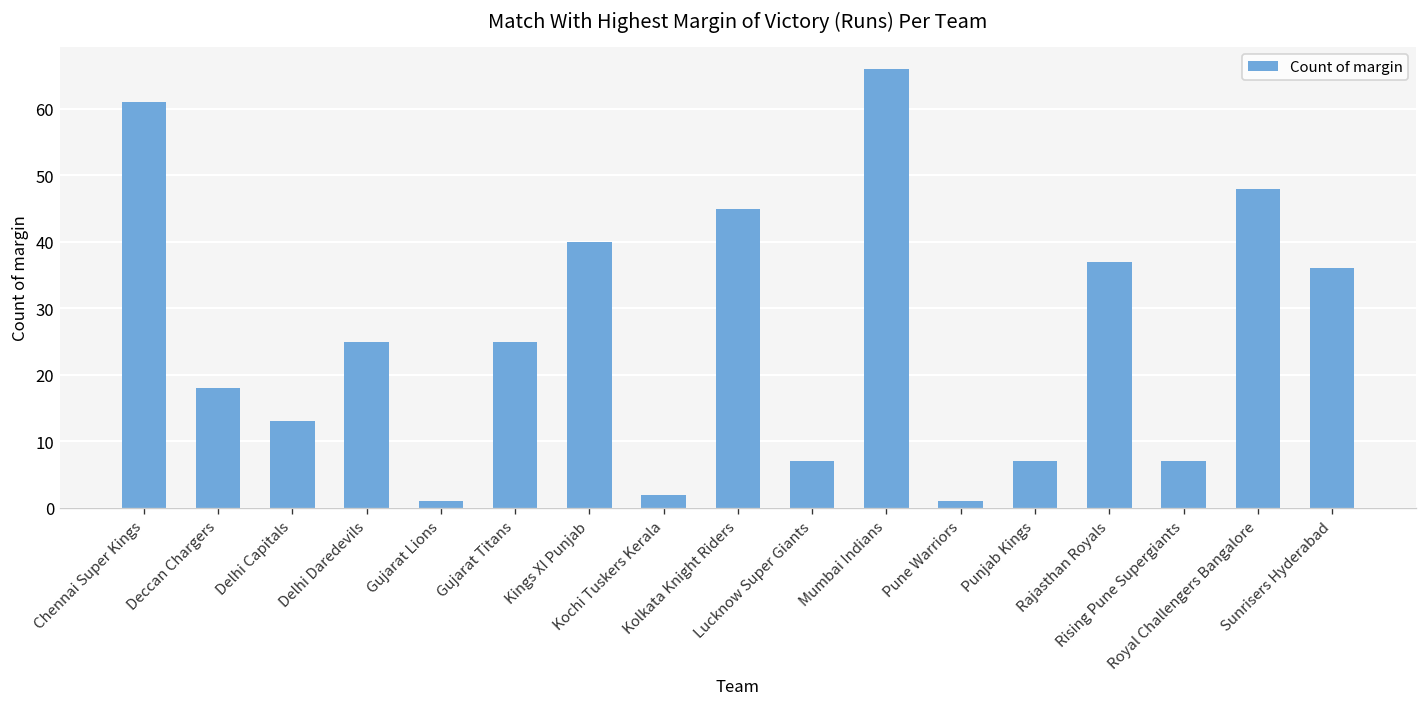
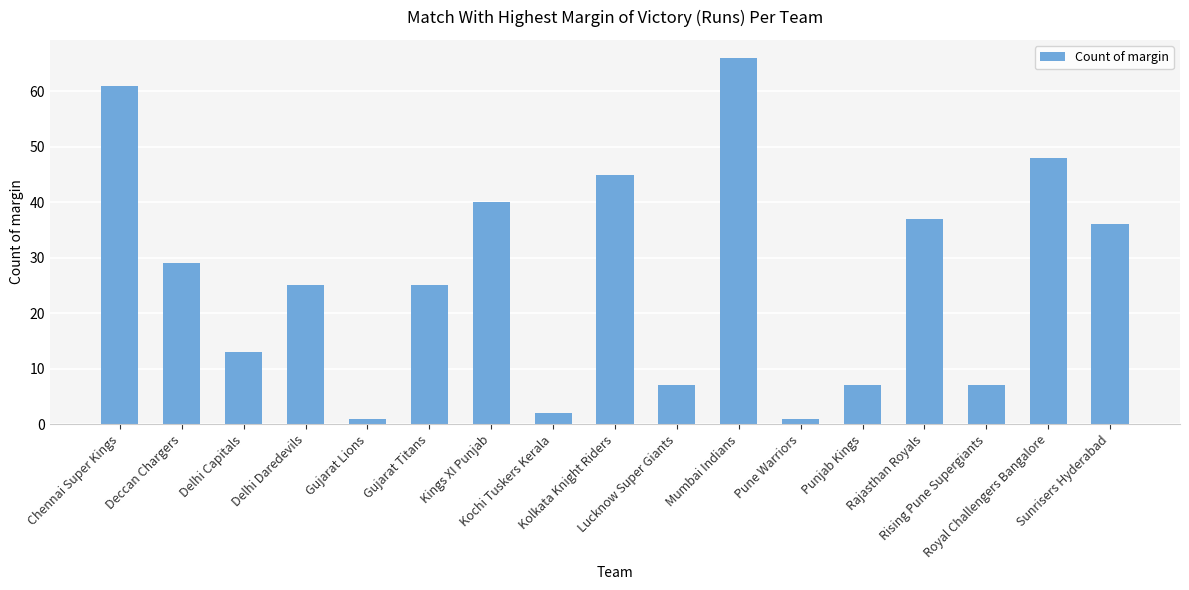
Deccan Chargers: 18 -> 29
